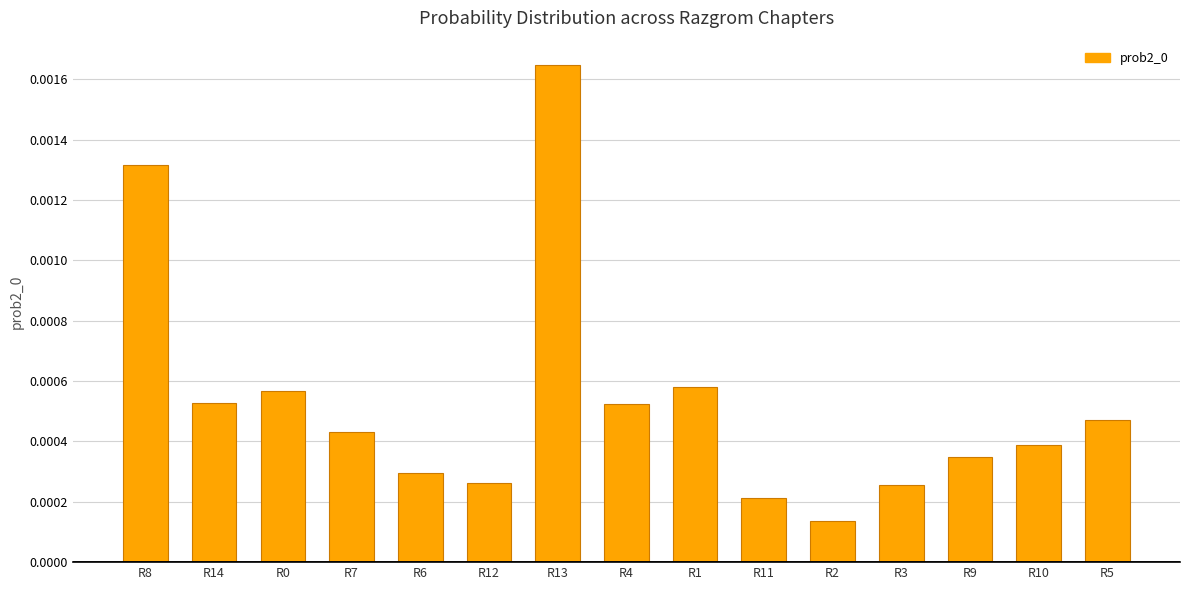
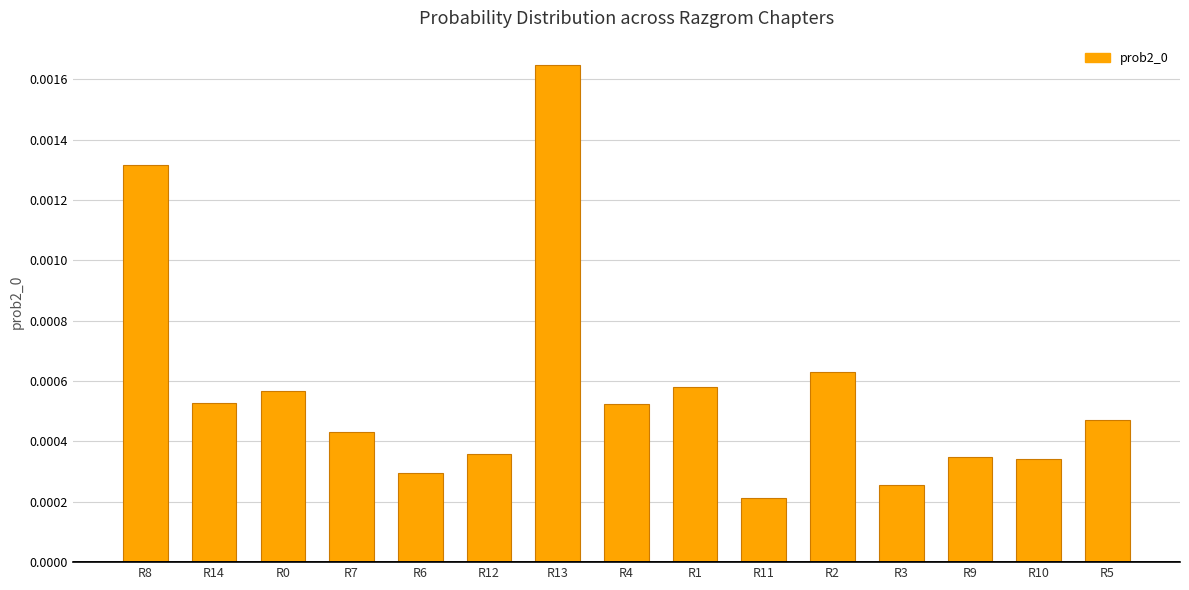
R12: 0.00026 -> 0.00036
R2: 0.00014 -> 0.00063
R10: 0.00039 -> 0.00034
